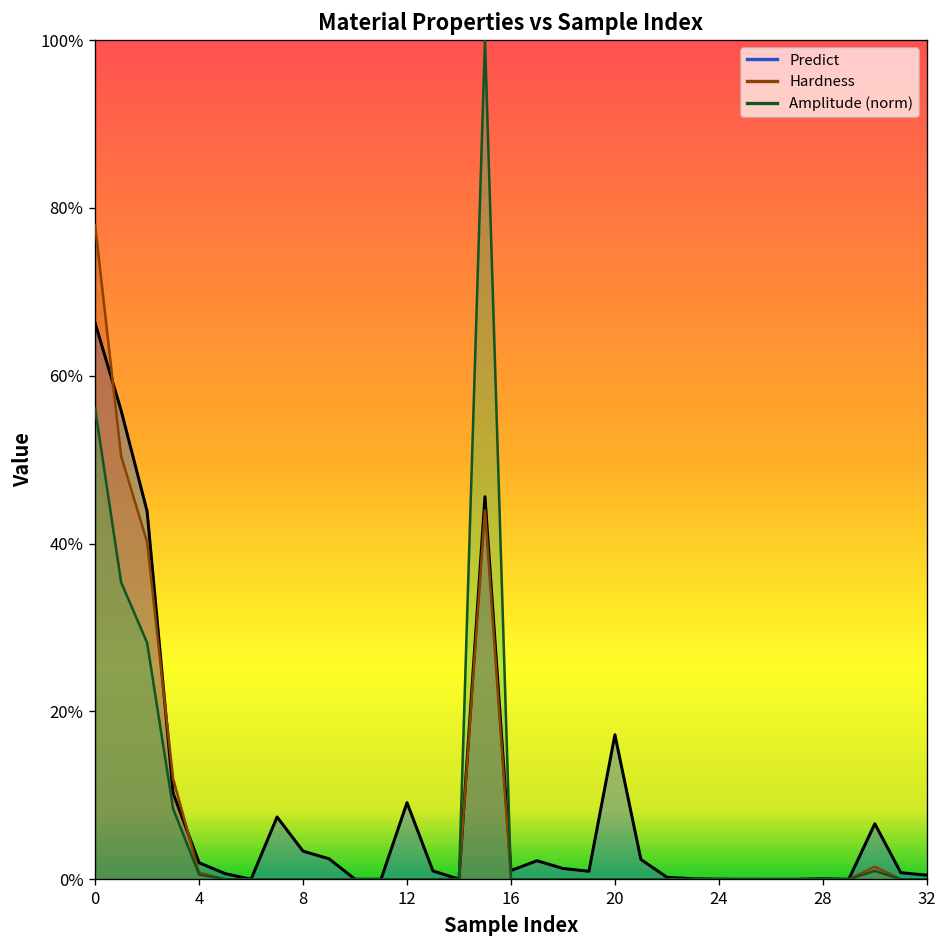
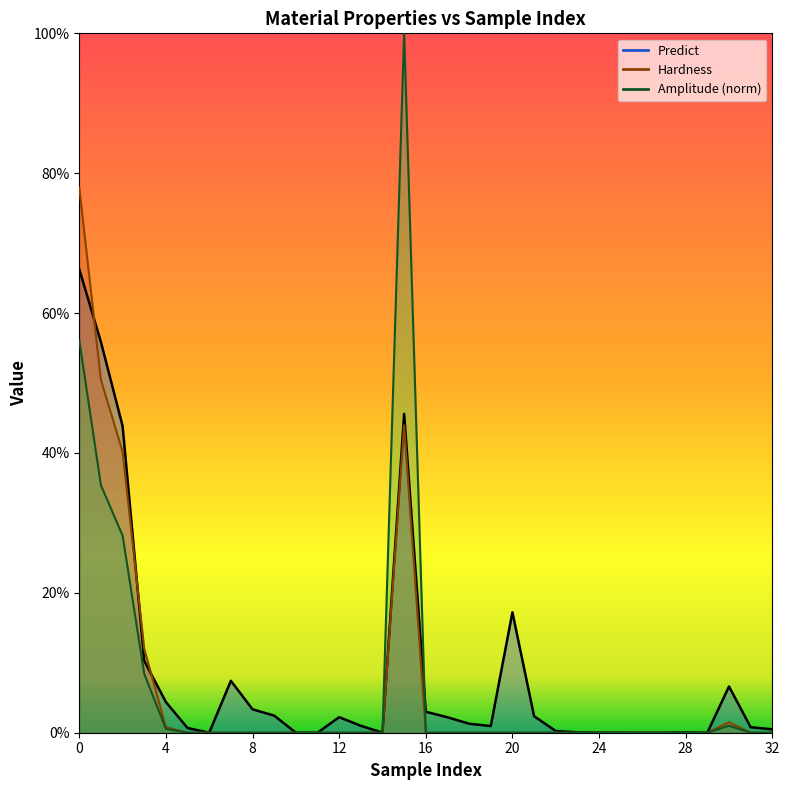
Predict, 4: 2% -> 4%
Predict, 12: 9% -> 2%
Predict, 16: 1% -> 3%
